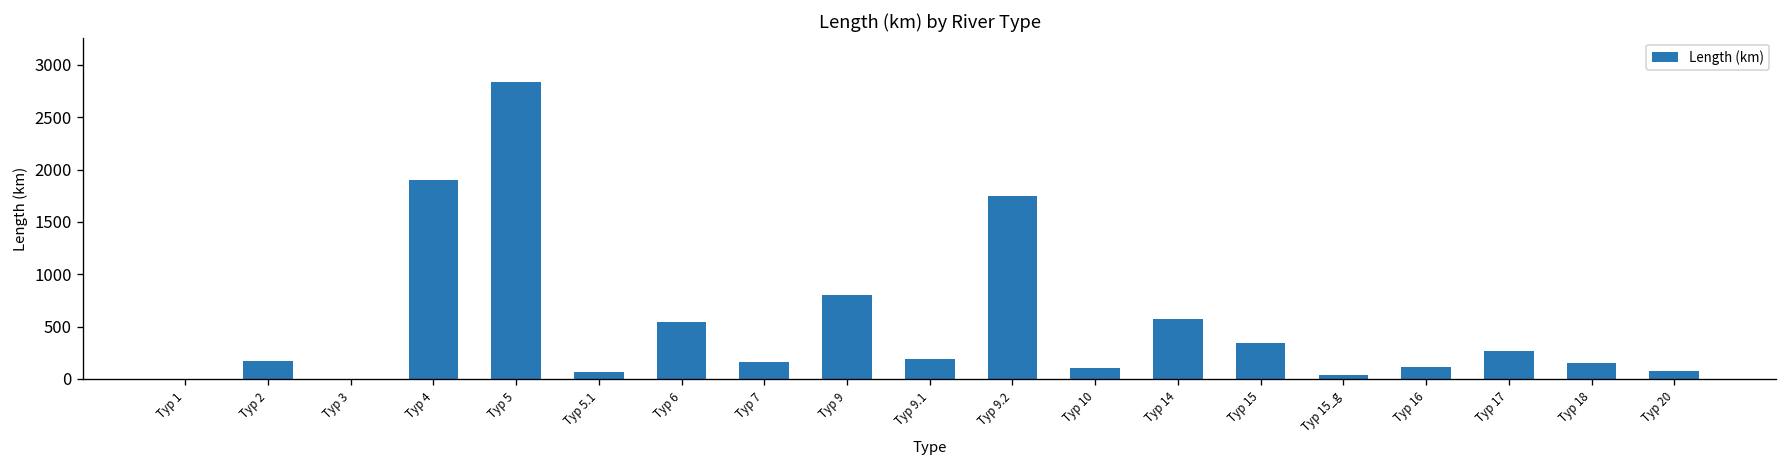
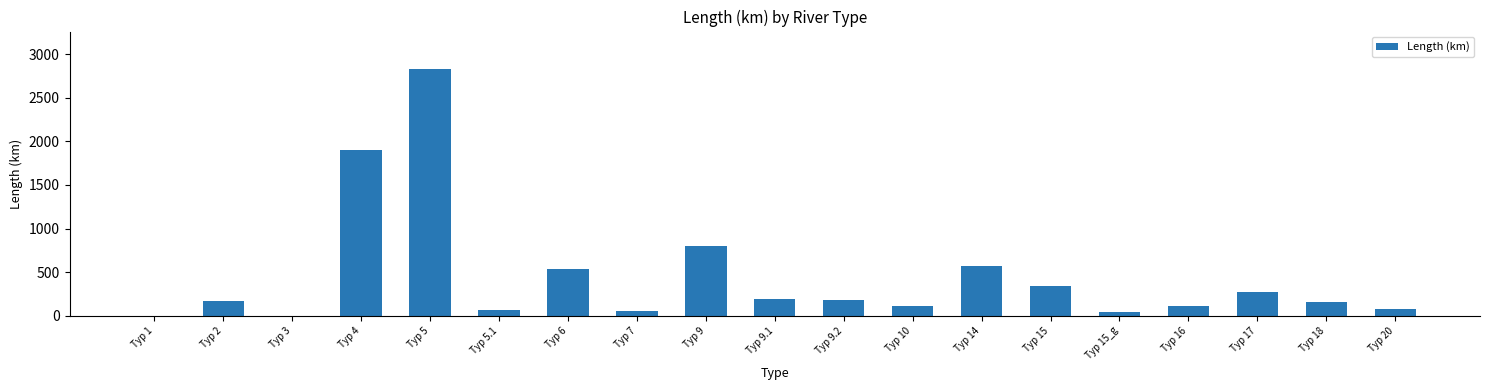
Typ 7: 200 -> 100
Typ 9.2: 1700 -> 200
